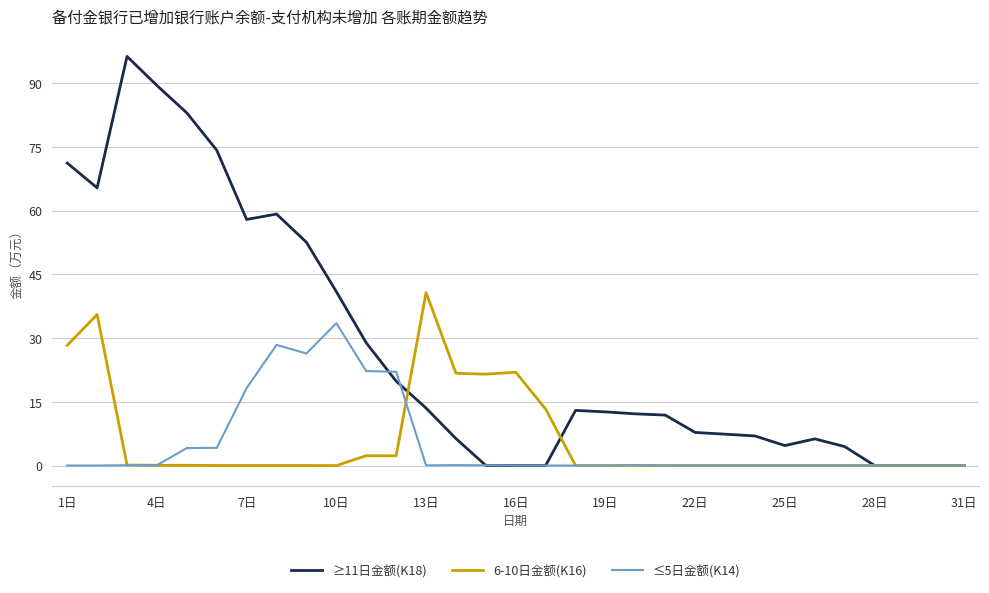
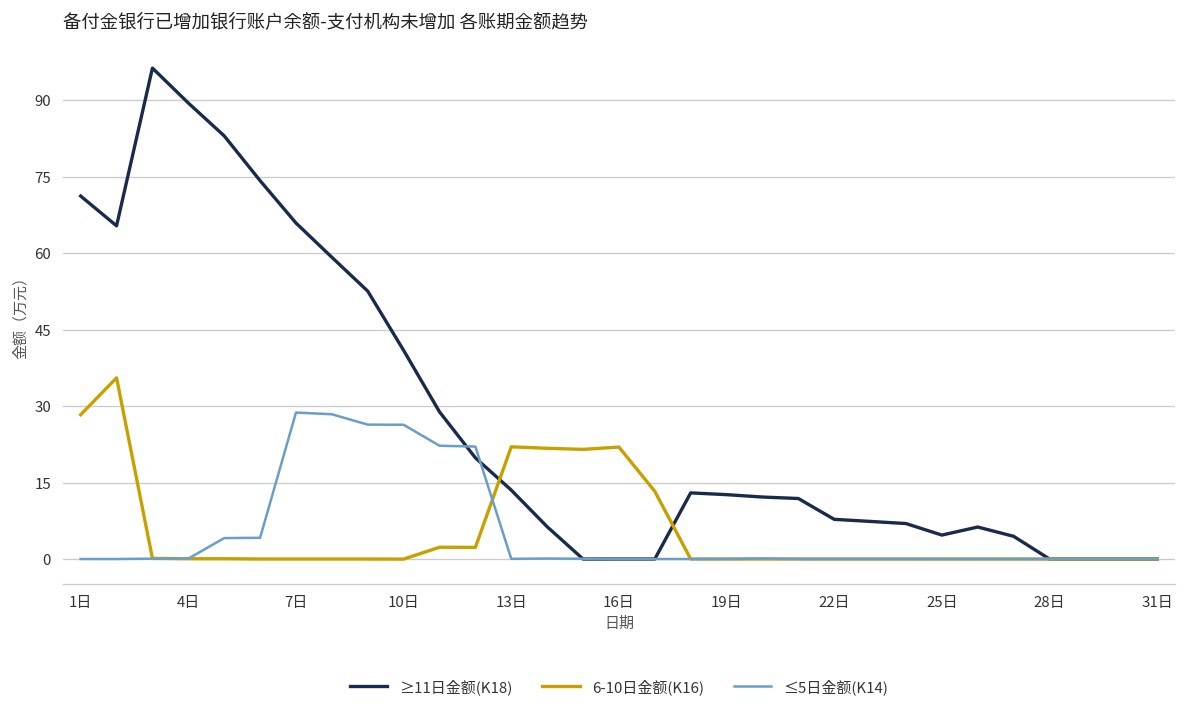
≥11日金额(K18), 7日: 58 -> 66
≤5日金额(K14), 7日: 18 -> 29
≤5日金额(K14), 10日: 33 -> 26
6-10日金额(K16), 13日: 41 -> 22
